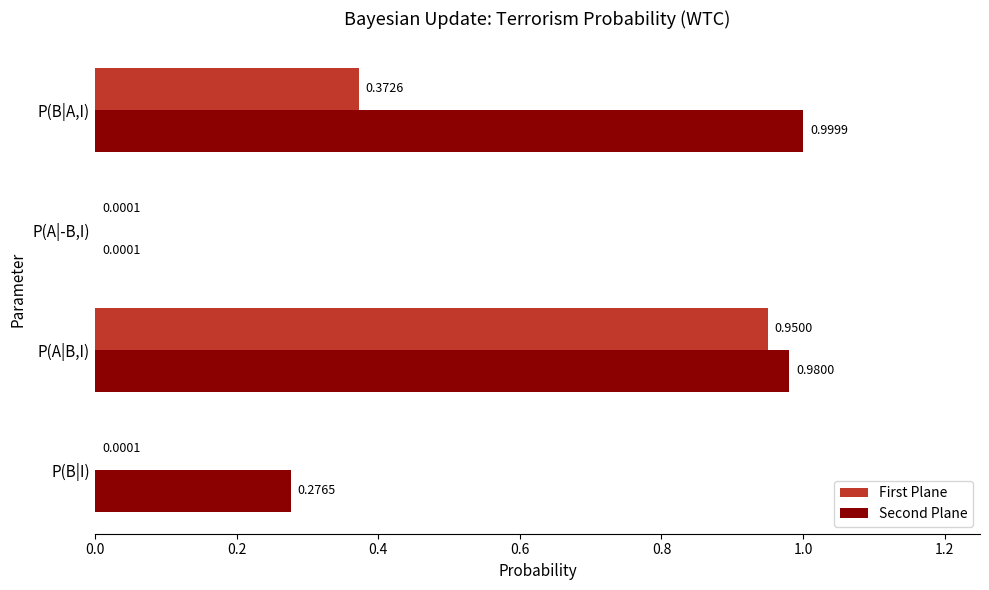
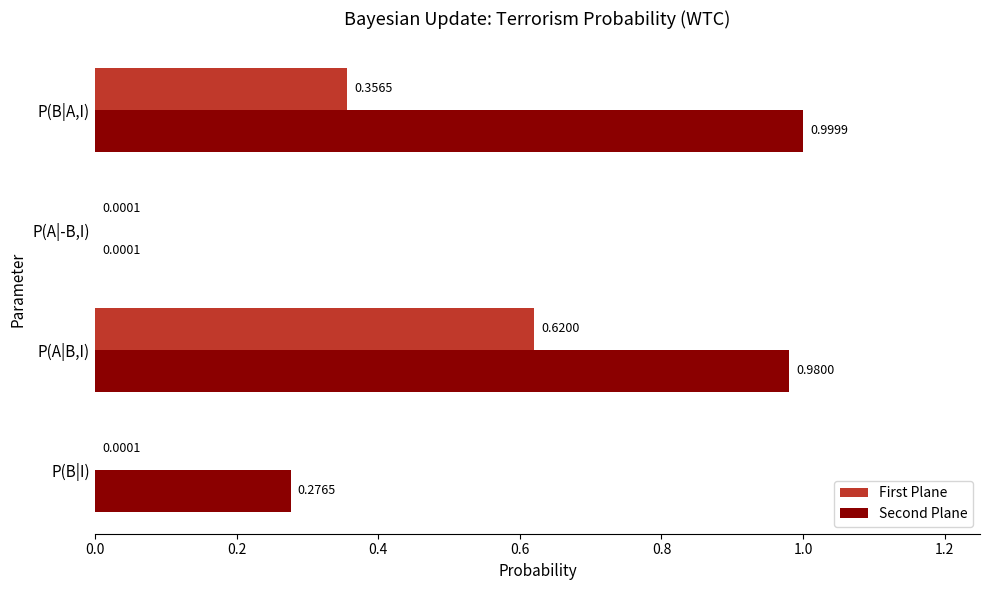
First Plane, P(B|A,I): 0.3726 -> 0.3565
First Plane, P(A|B,I): 0.9500 -> 0.6200
